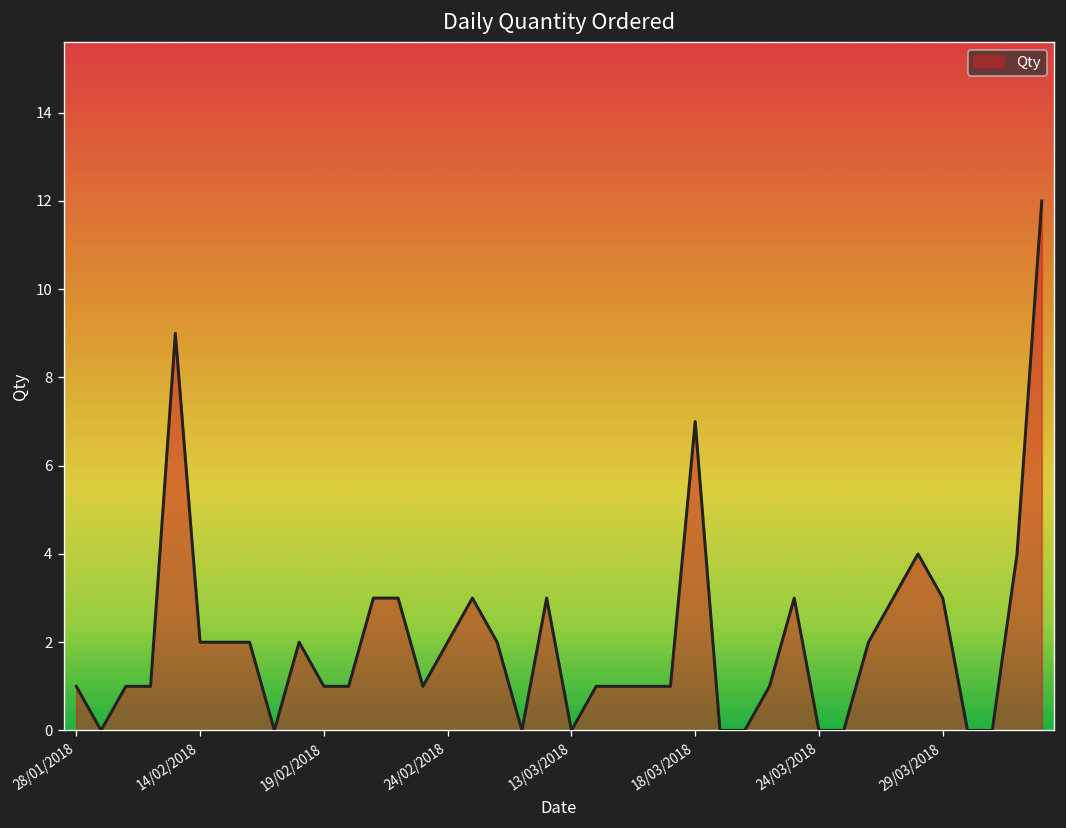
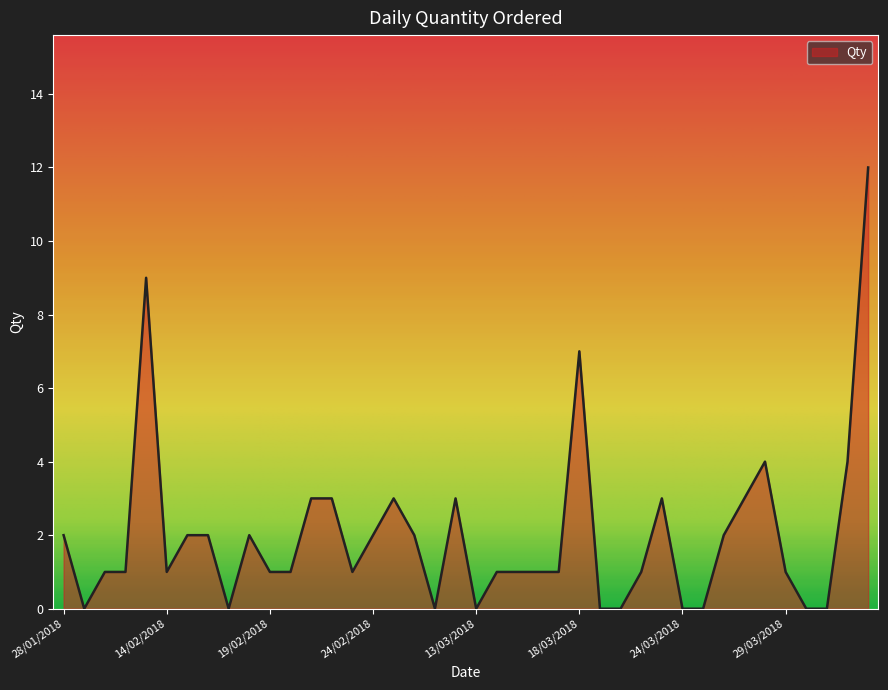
28/01/2018: 1 -> 2
14/02/2018: 2 -> 1
29/03/2018: 3 -> 1
